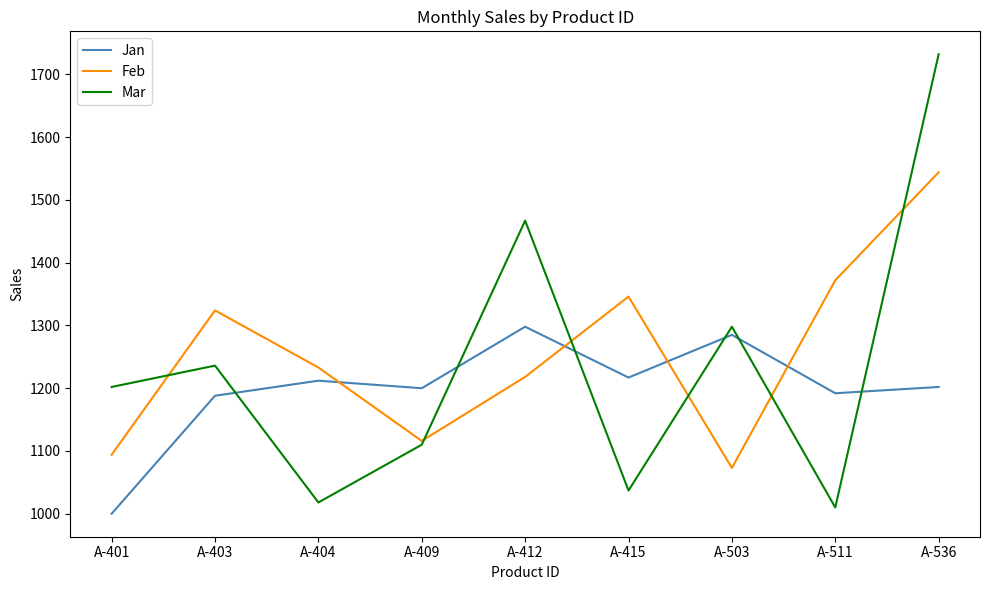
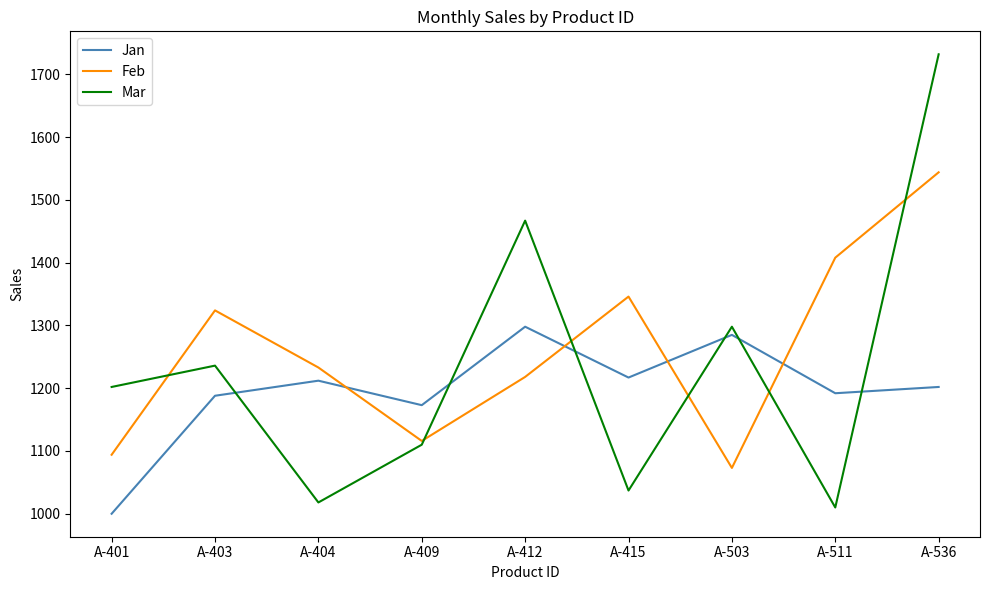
Jan, A-409: 1200 -> 1170
Feb, A-511: 1370 -> 1410
